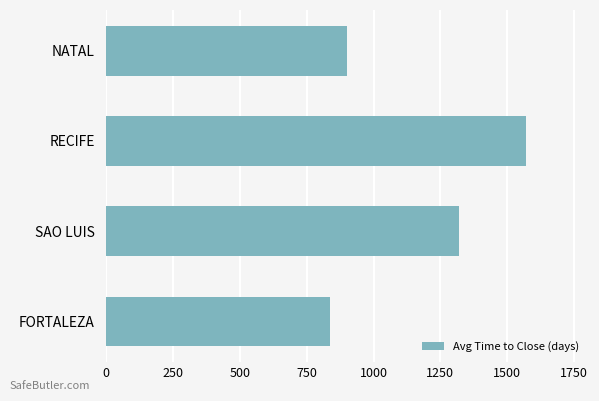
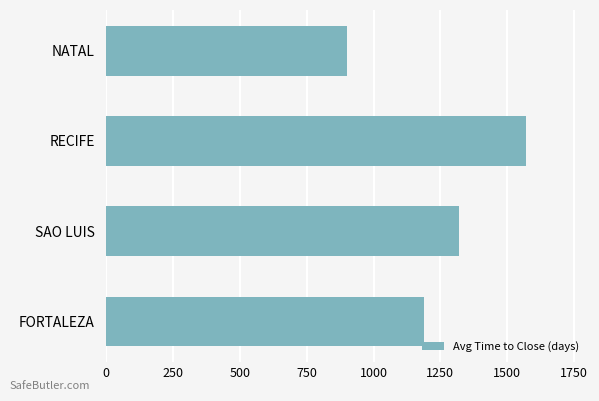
FORTALEZA: 840 -> 1190
